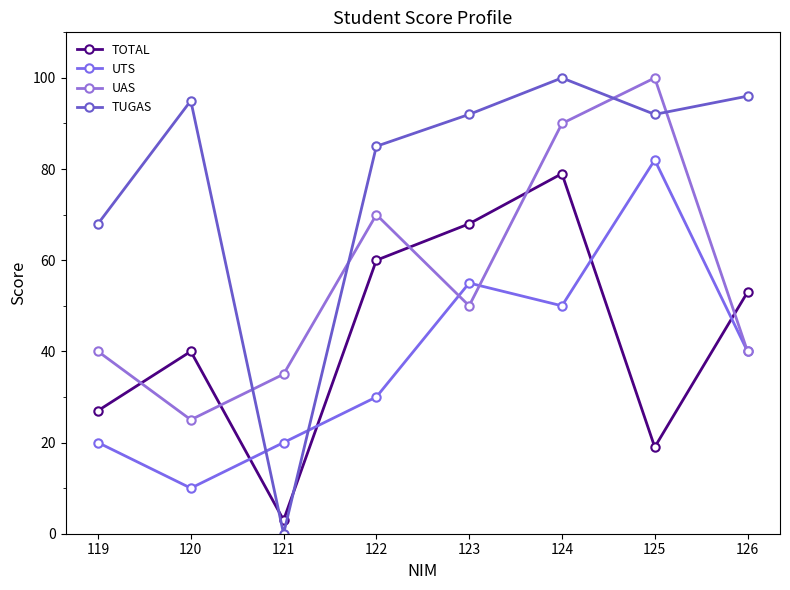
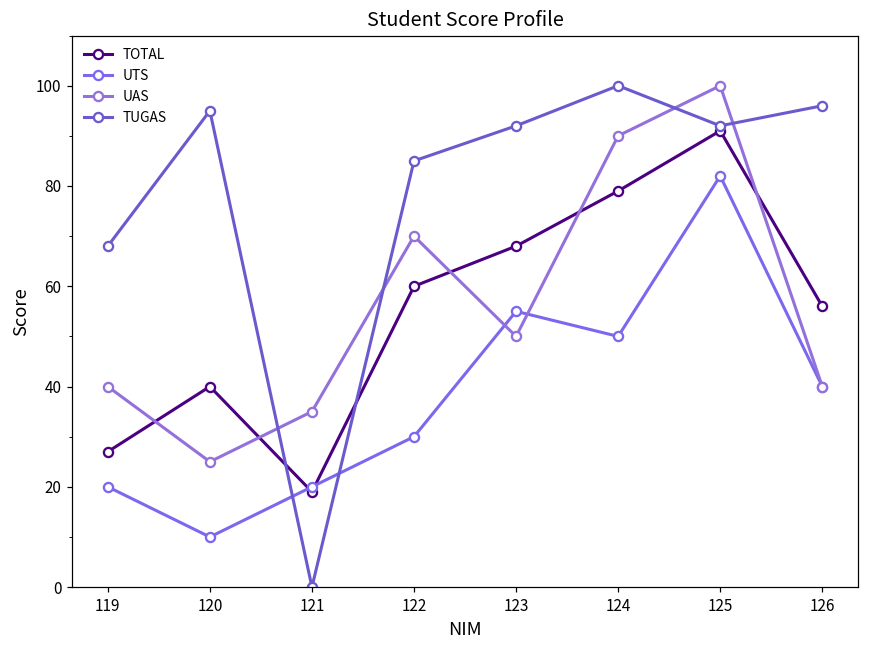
TOTAL, 121: 3 -> 19
TOTAL, 125: 19 -> 91
TOTAL, 126: 53 -> 56
